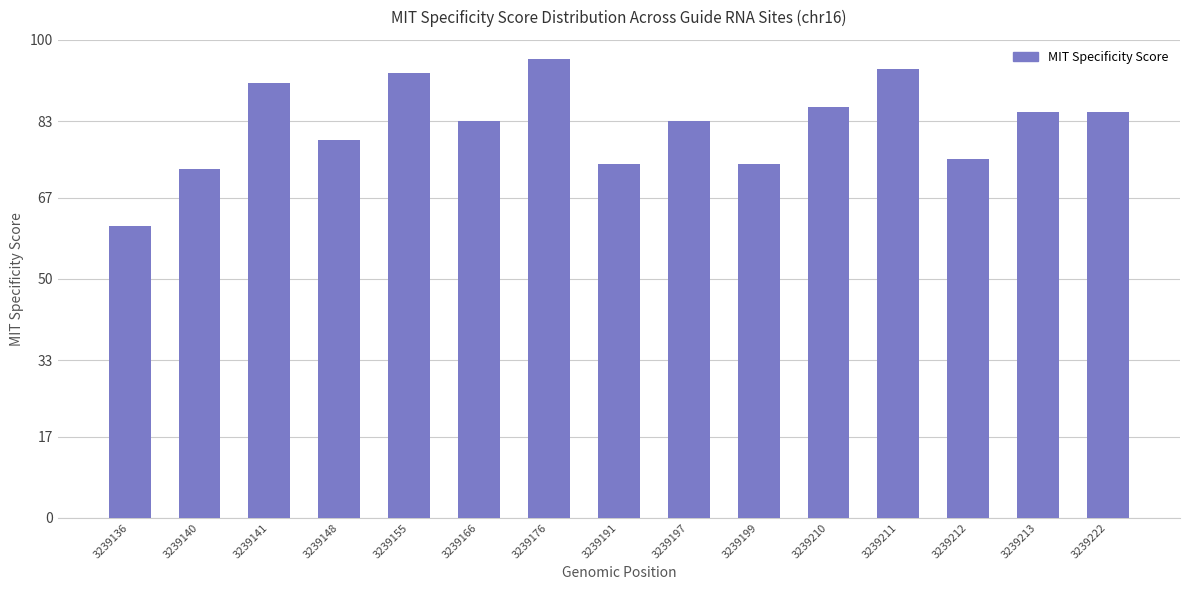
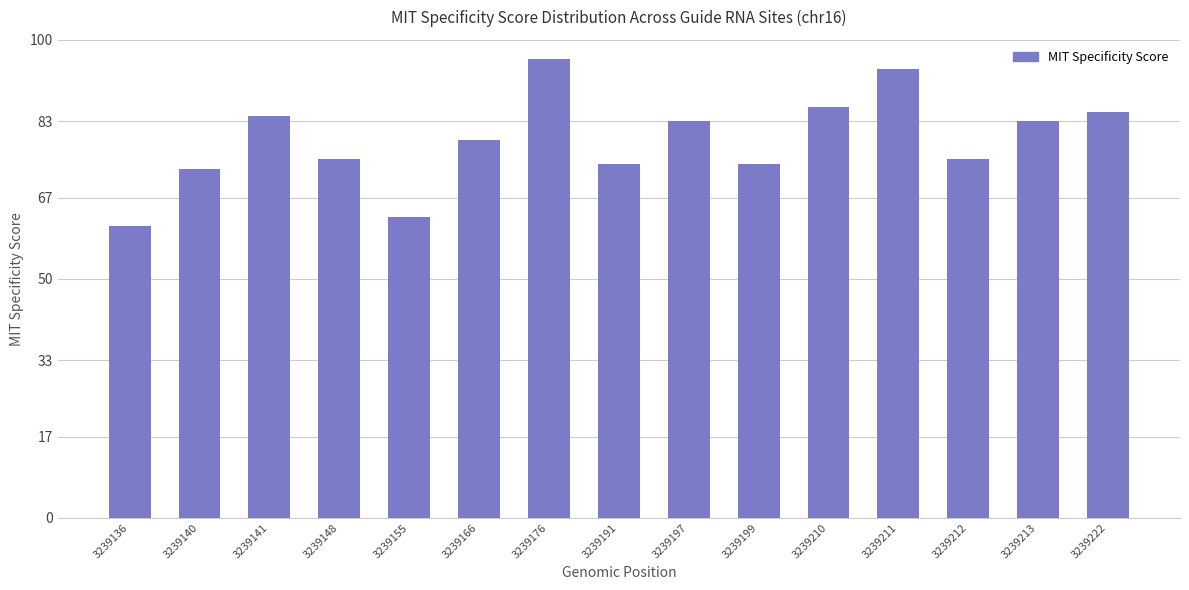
3239141: 91 -> 84
3239148: 79 -> 75
3239155: 93 -> 63
3239166: 83 -> 79
3239213: 85 -> 83
